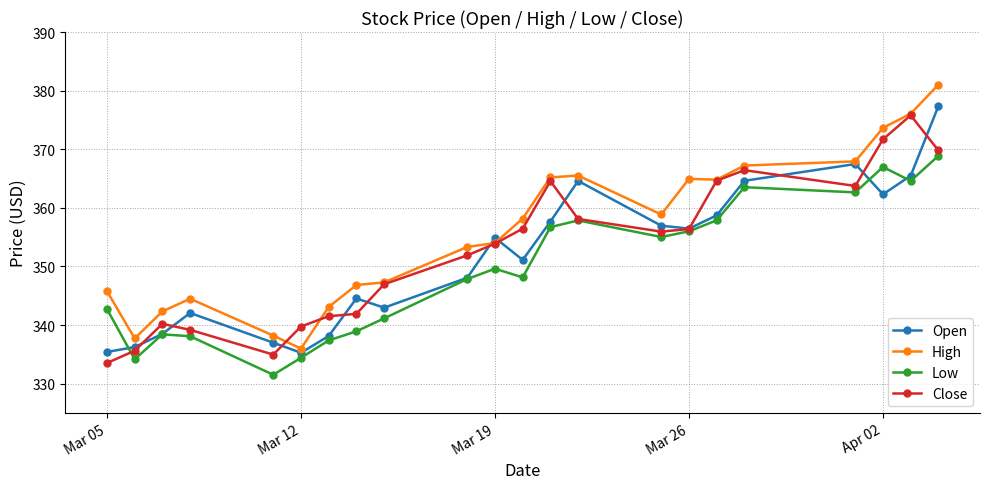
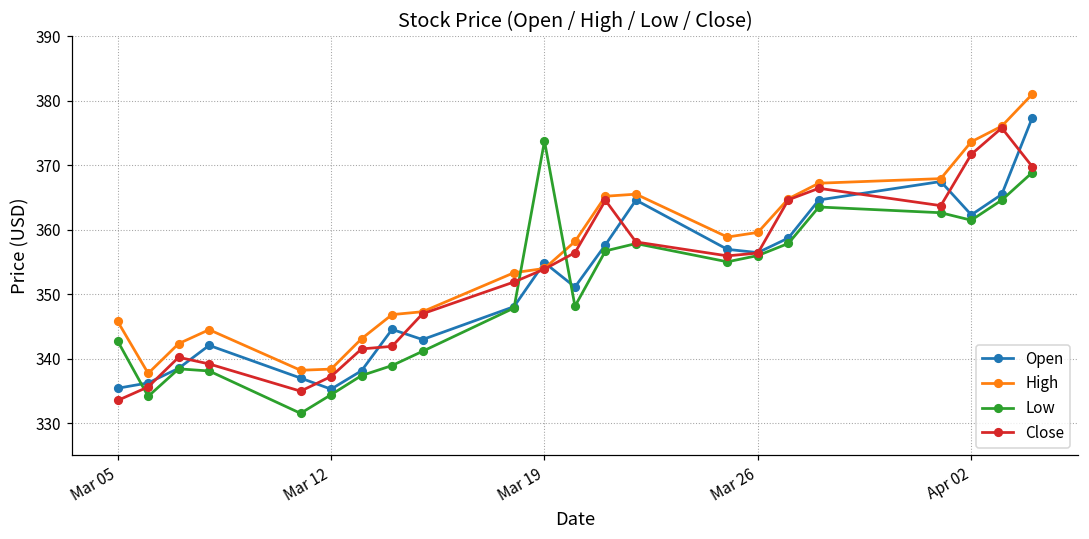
High, Mar 12: 336 -> 338
Close, Mar 12: 340 -> 337
Low, Mar 19: 350 -> 374
High, Mar 26: 365 -> 360
Low, Apr 02: 367 -> 361
